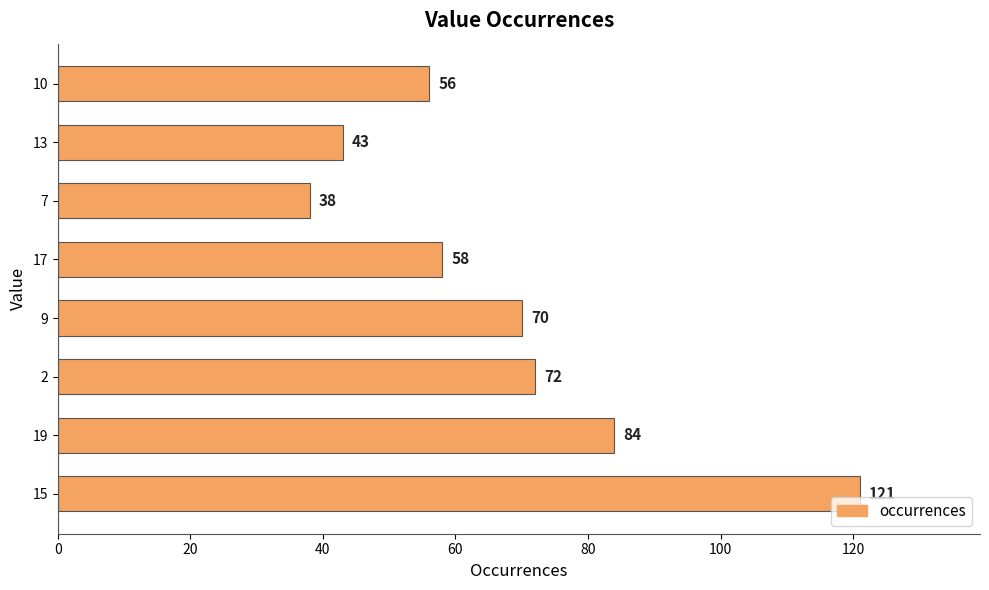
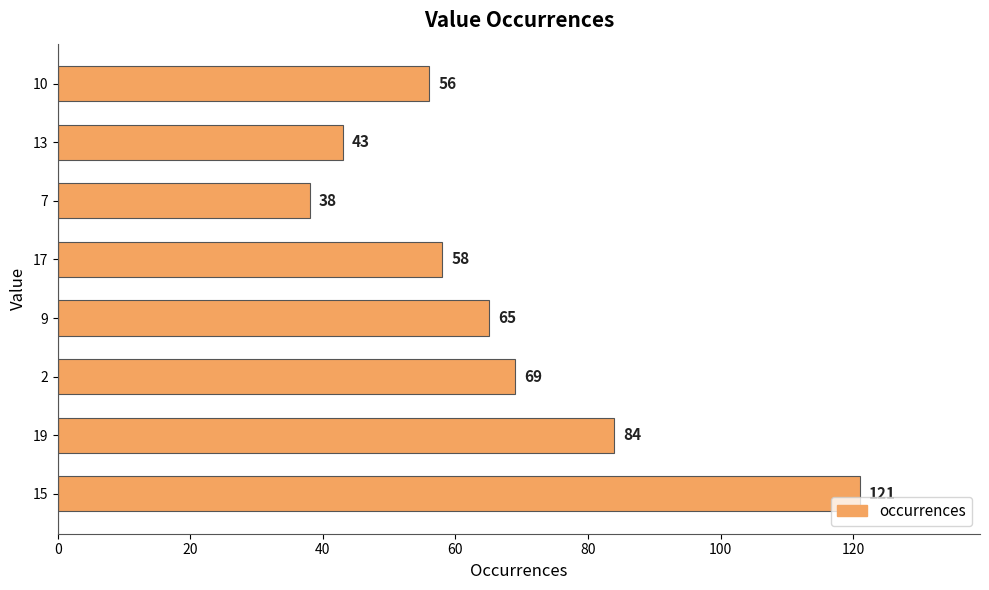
9: 70 -> 65
2: 72 -> 69
